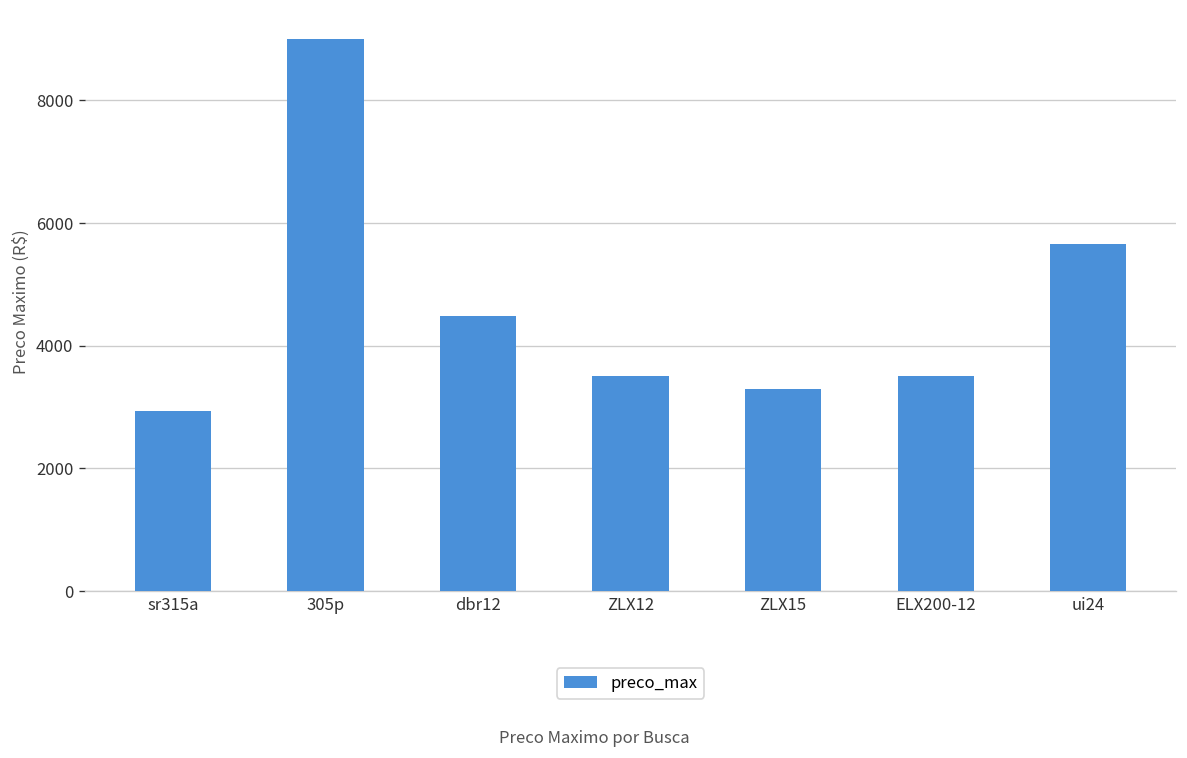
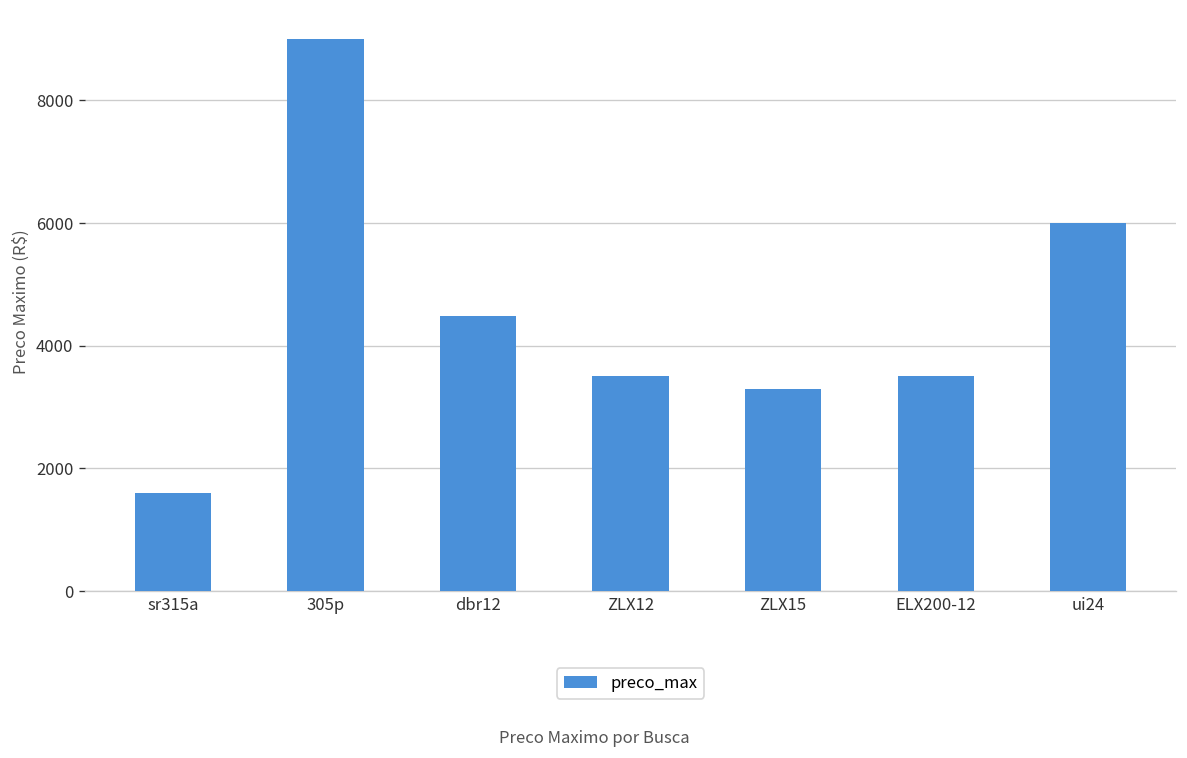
sr315a: 2900 -> 1600
ui24: 5700 -> 6000
